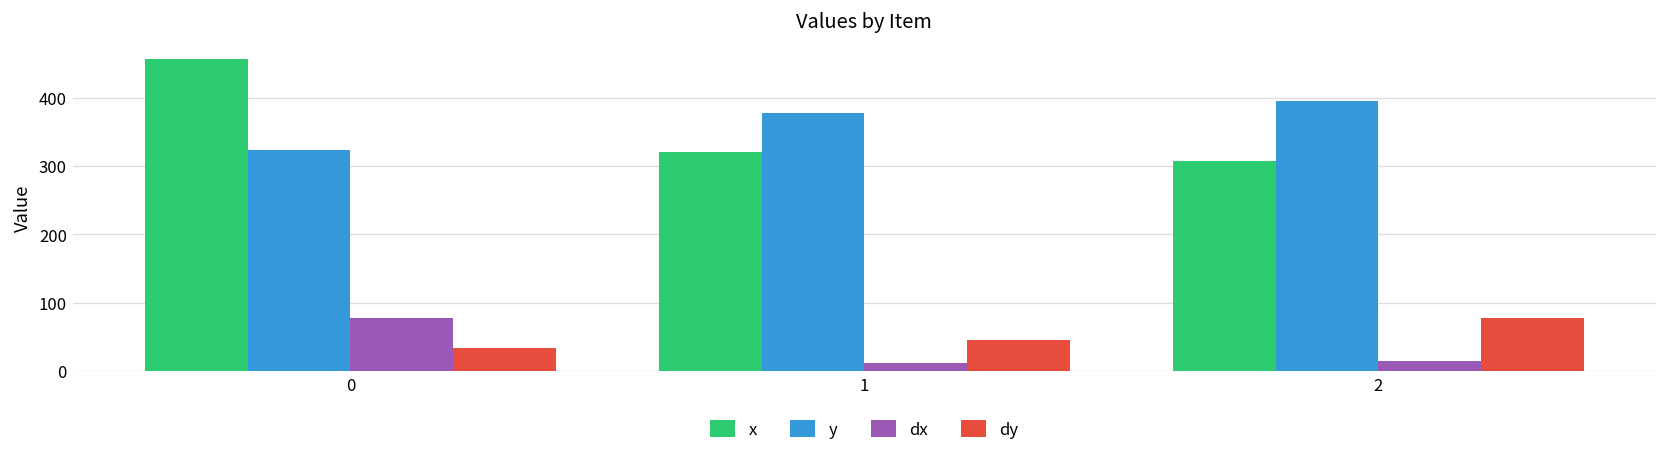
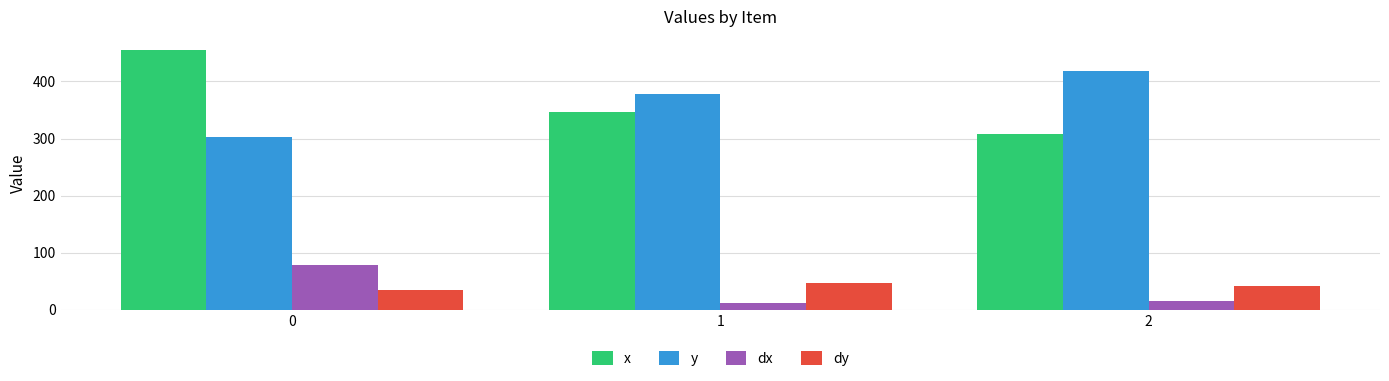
y, 0: 320 -> 300
x, 1: 320 -> 350
y, 2: 390 -> 420
dy, 2: 80 -> 40
